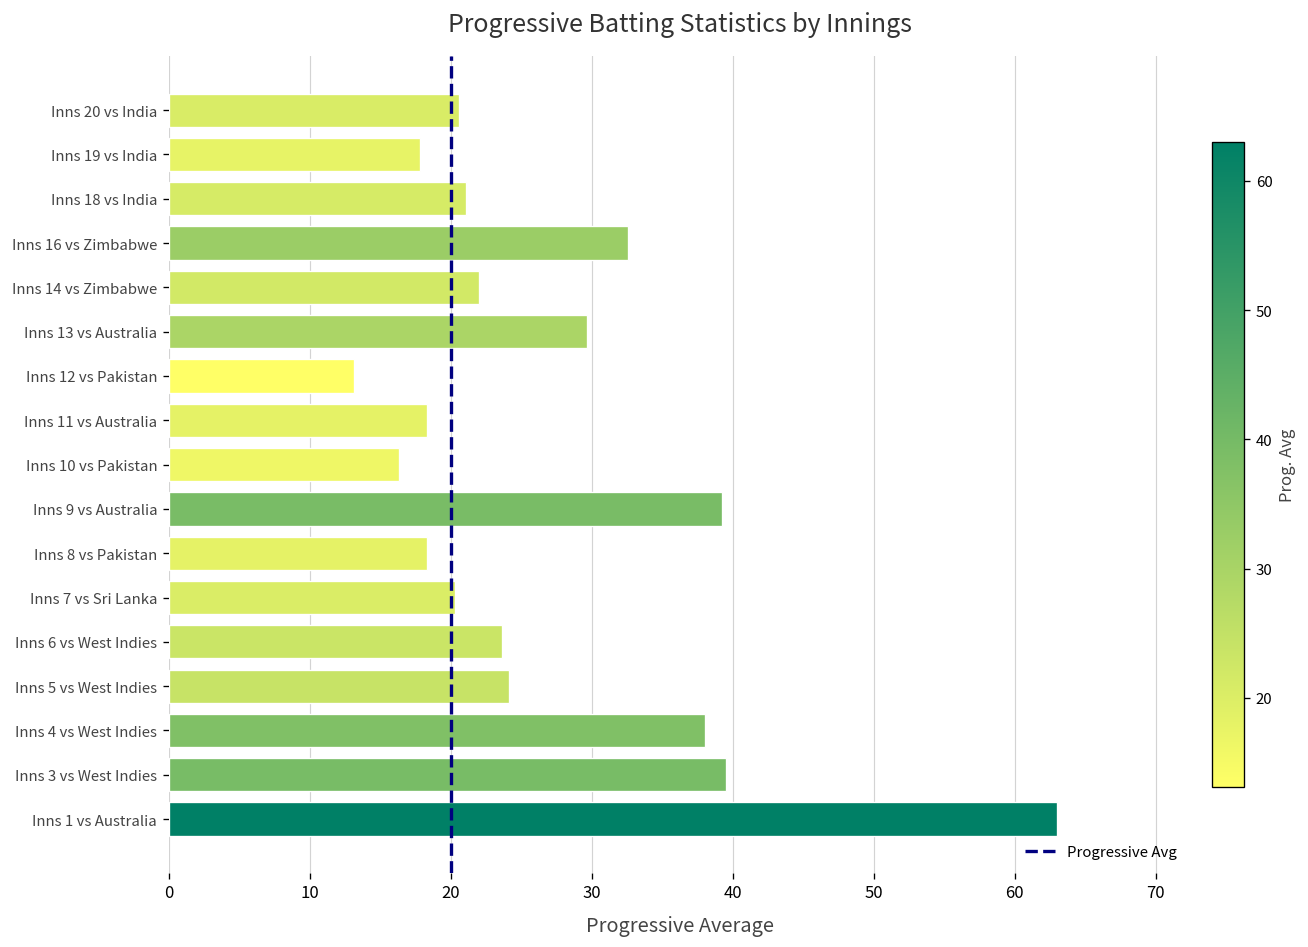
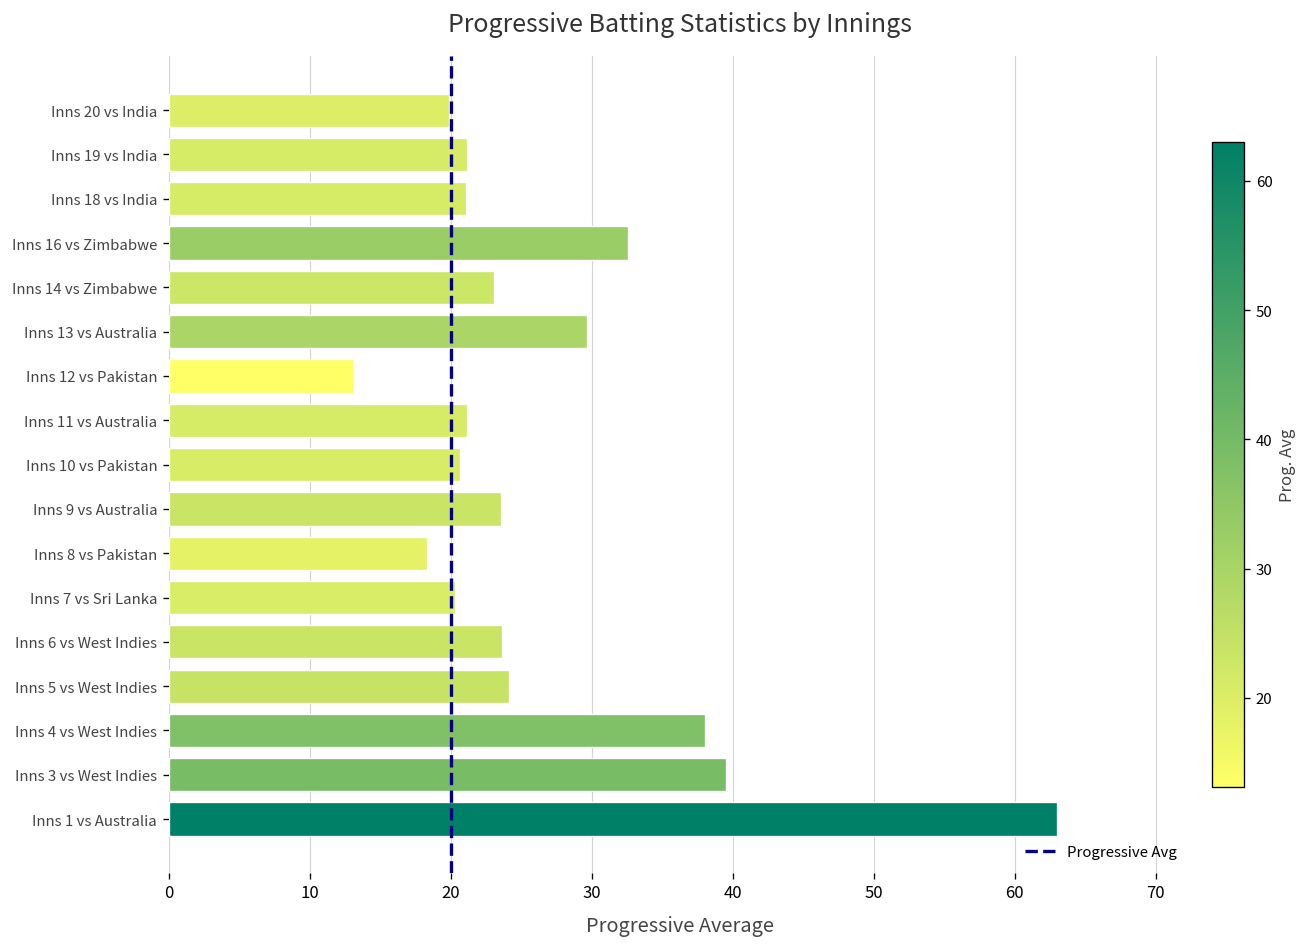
Inns 20 vs India: 20.6 -> 19.9
Inns 19 vs India: 17.8 -> 21.1
Inns 14 vs Zimbabwe: 22.0 -> 23.1
Inns 11 vs Australia: 18.3 -> 21.1
Inns 10 vs Pakistan: 16.3 -> 20.6
Inns 9 vs Australia: 39.2 -> 23.6
